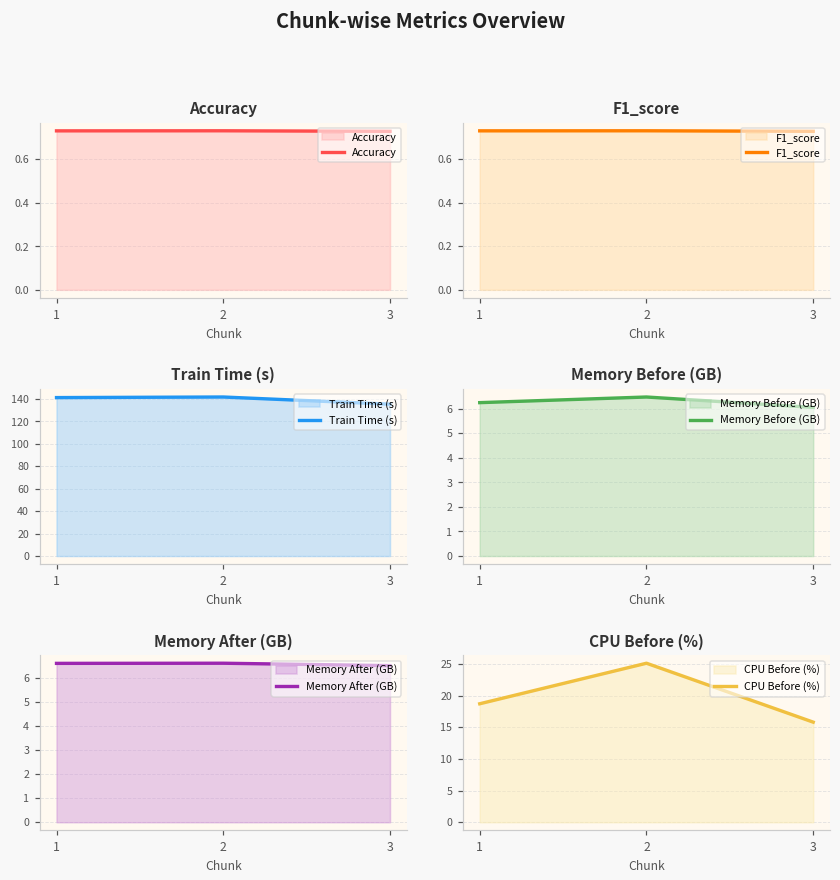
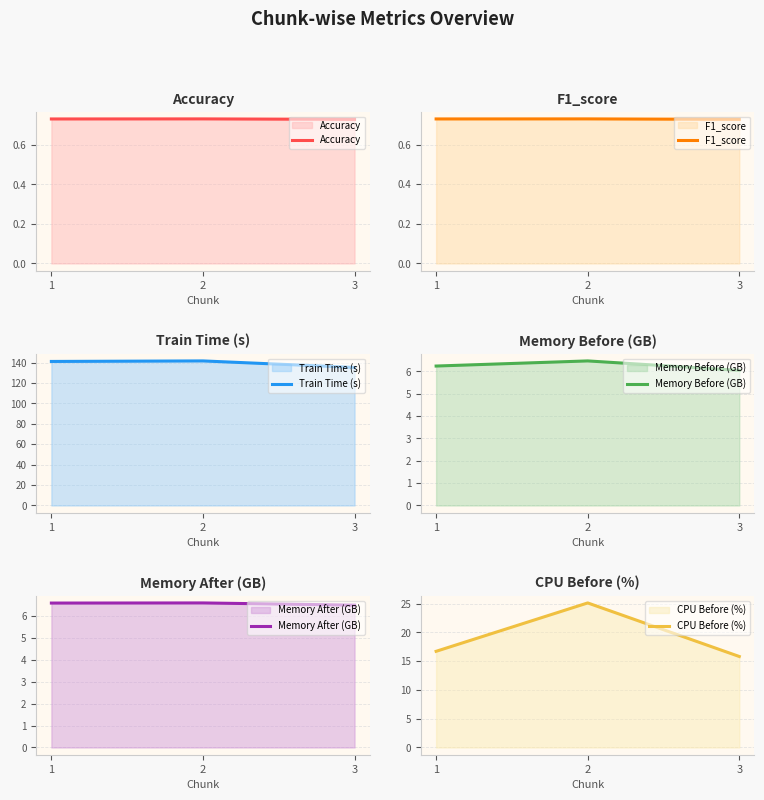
CPU Before (%), 1: 19 -> 17
